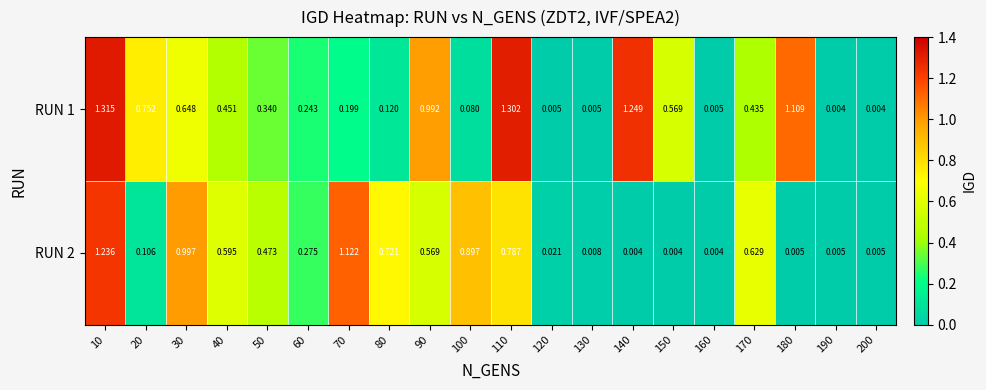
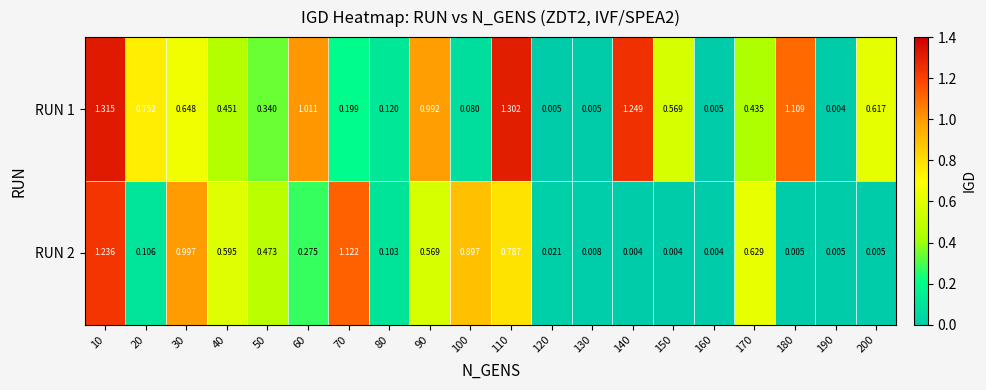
RUN 1, 60: 0.243 -> 1.011
RUN 1, 200: 0.004 -> 0.617
RUN 2, 80: 0.721 -> 0.103
